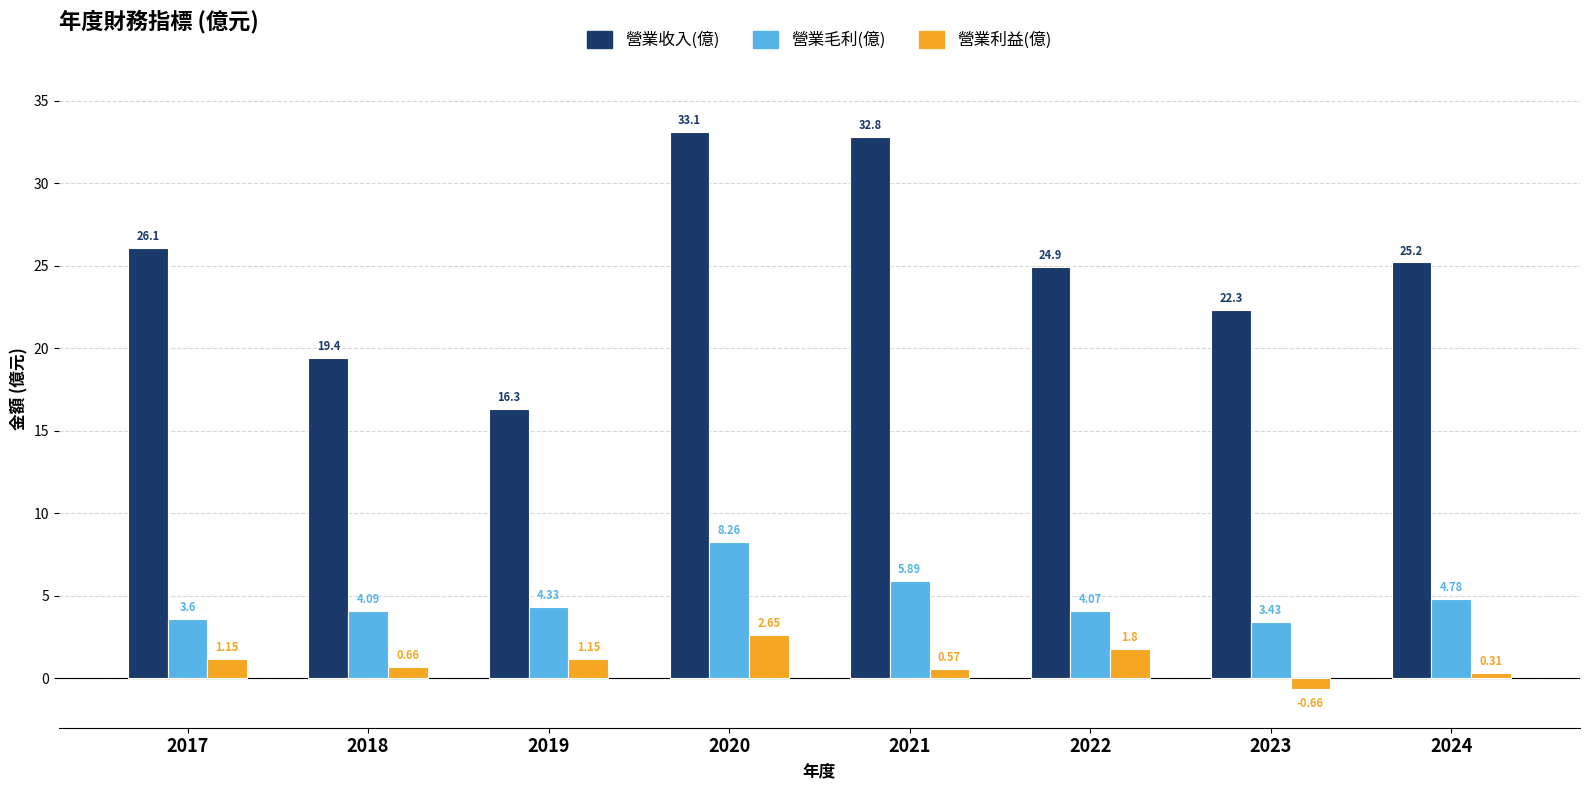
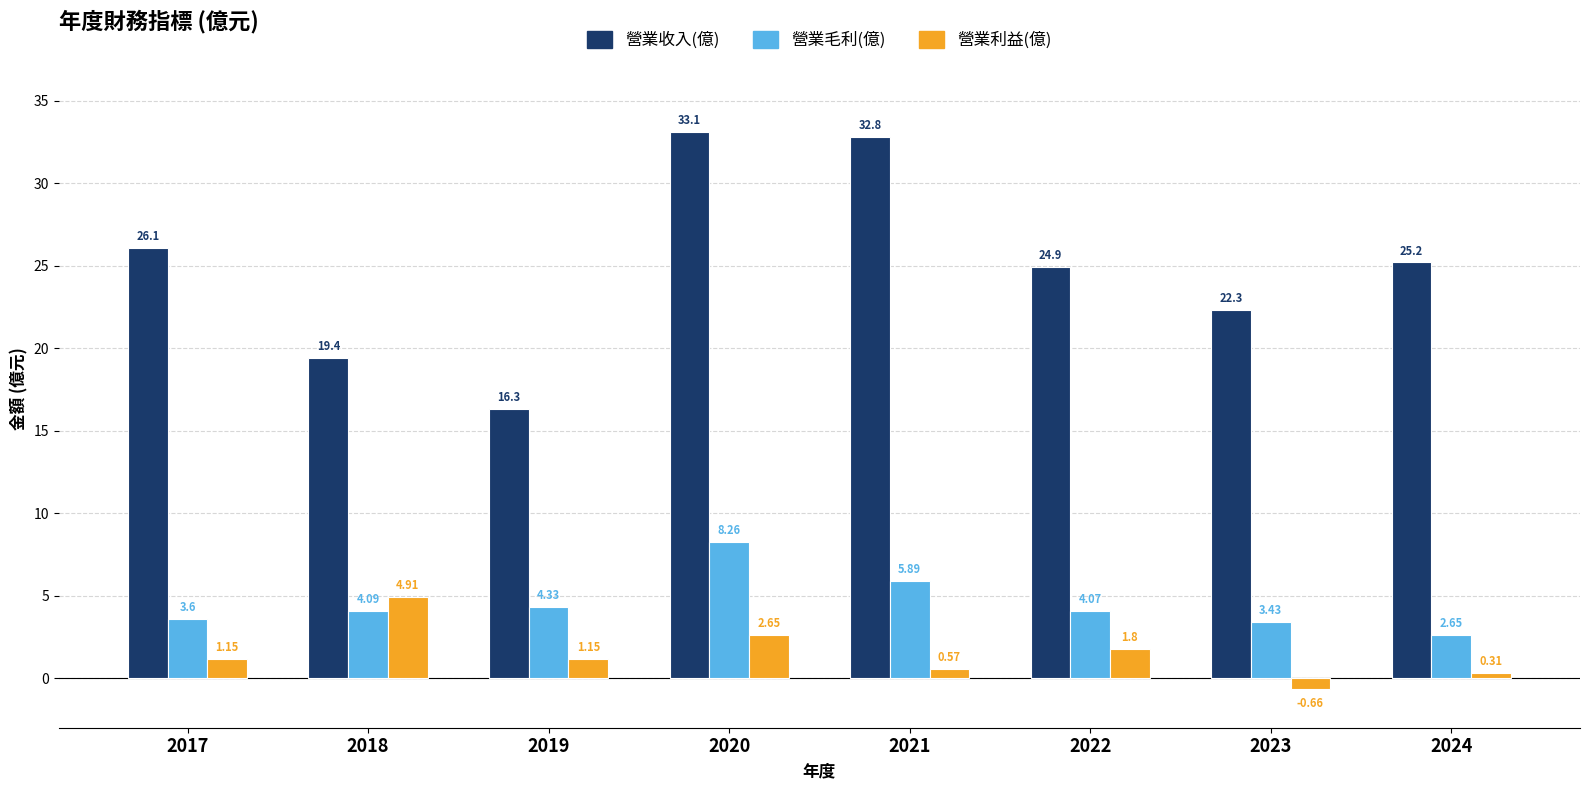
營業利益(億), 2018: 0.66 -> 4.91
營業毛利(億), 2024: 4.78 -> 2.65
